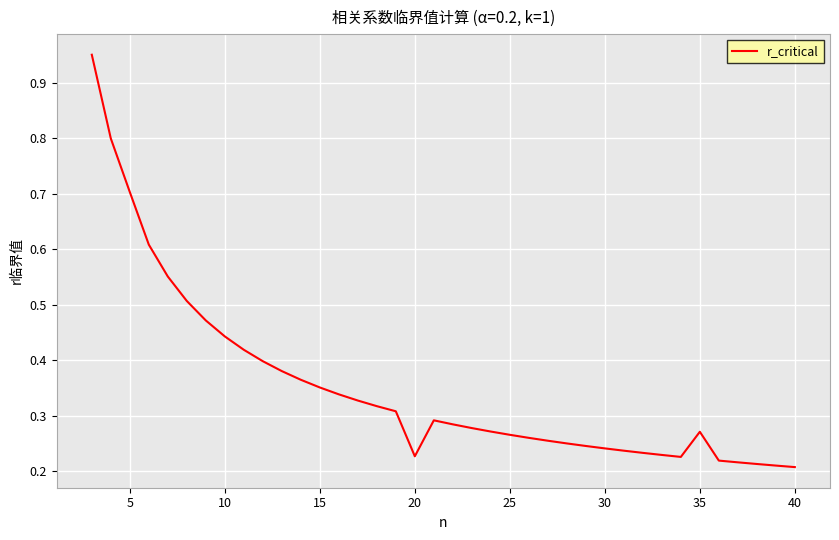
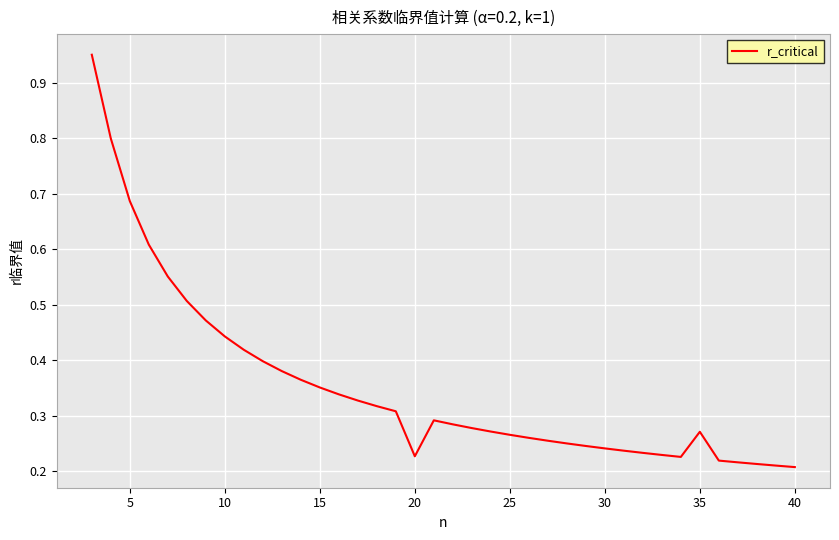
5: 0.70 -> 0.69
